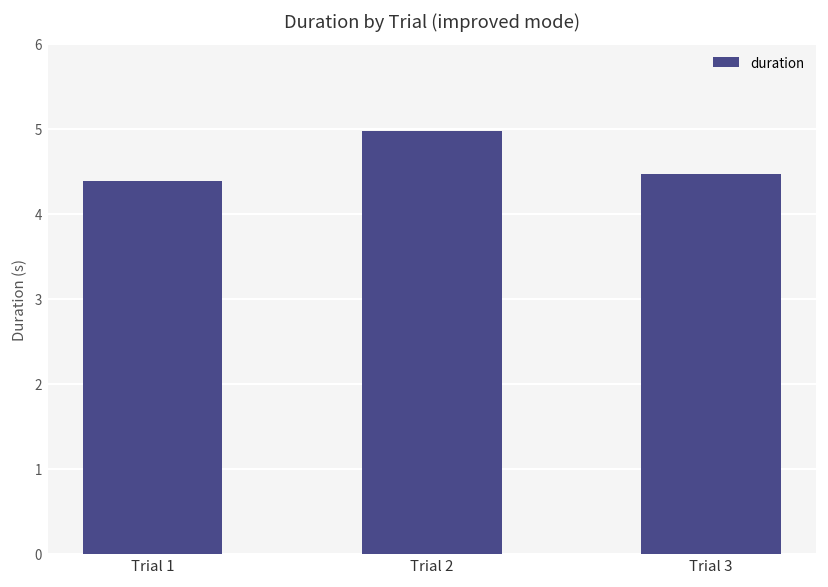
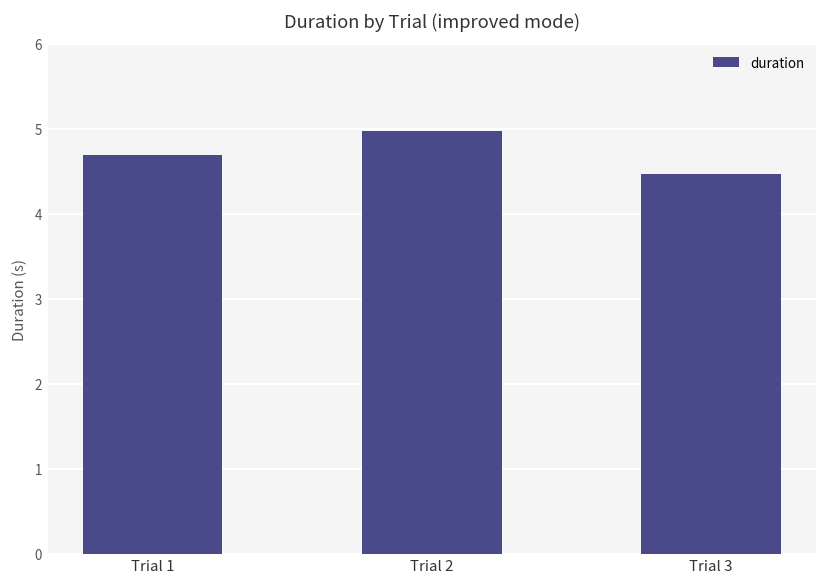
Trial 1: 4.4 -> 4.7
